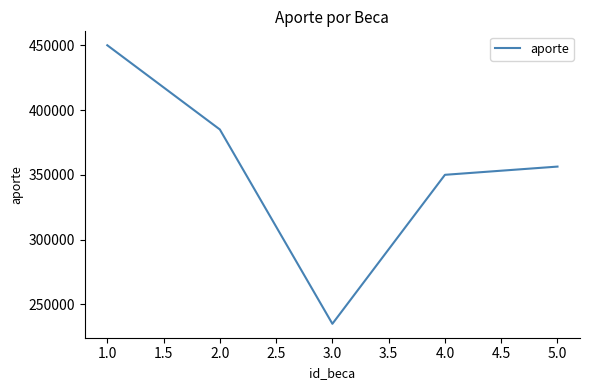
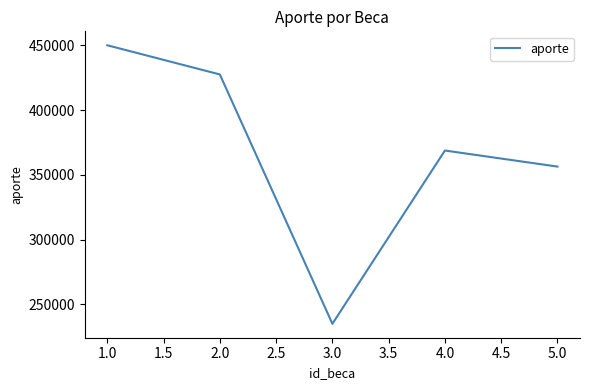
2.0: 385000 -> 427000
4.0: 350000 -> 369000
